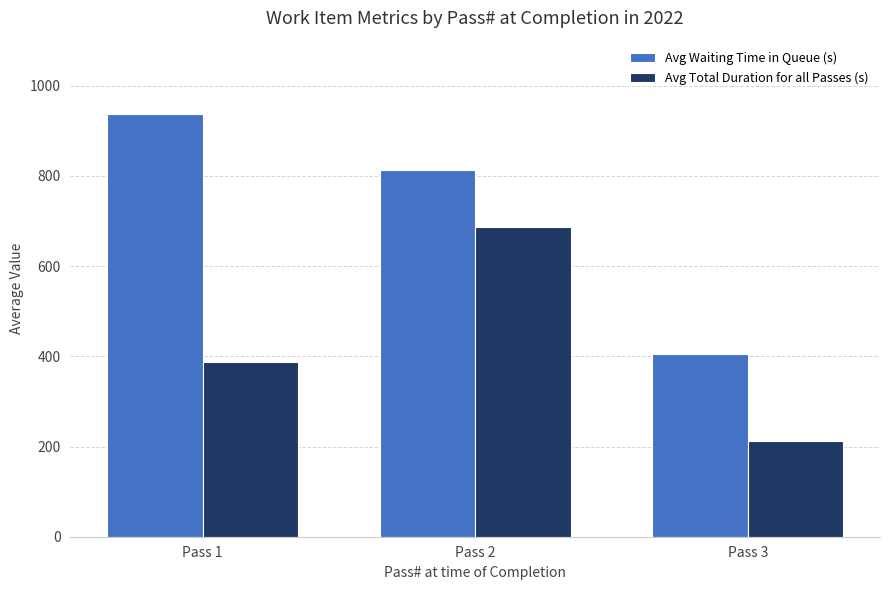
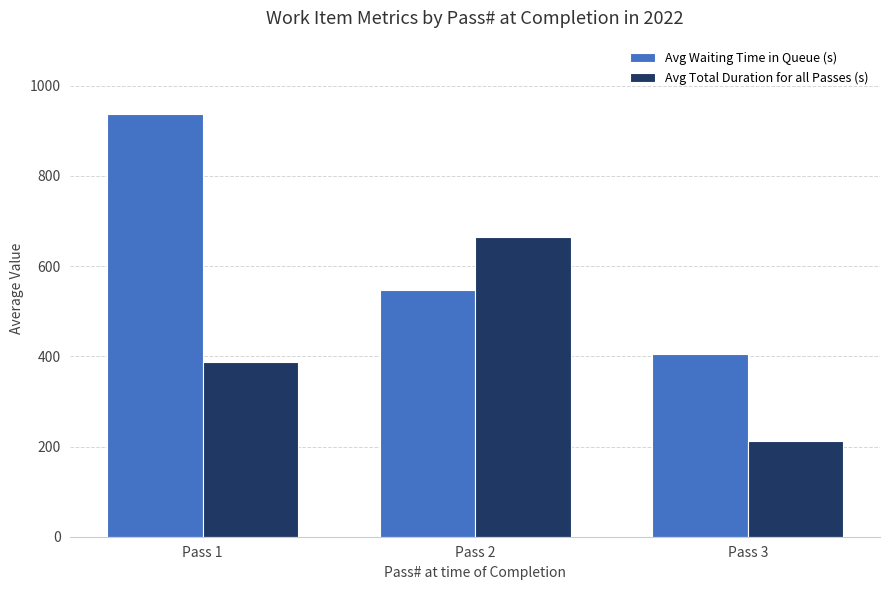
Avg Waiting Time in Queue (s), Pass 2: 810 -> 550
Avg Total Duration for all Passes (s), Pass 2: 690 -> 670
